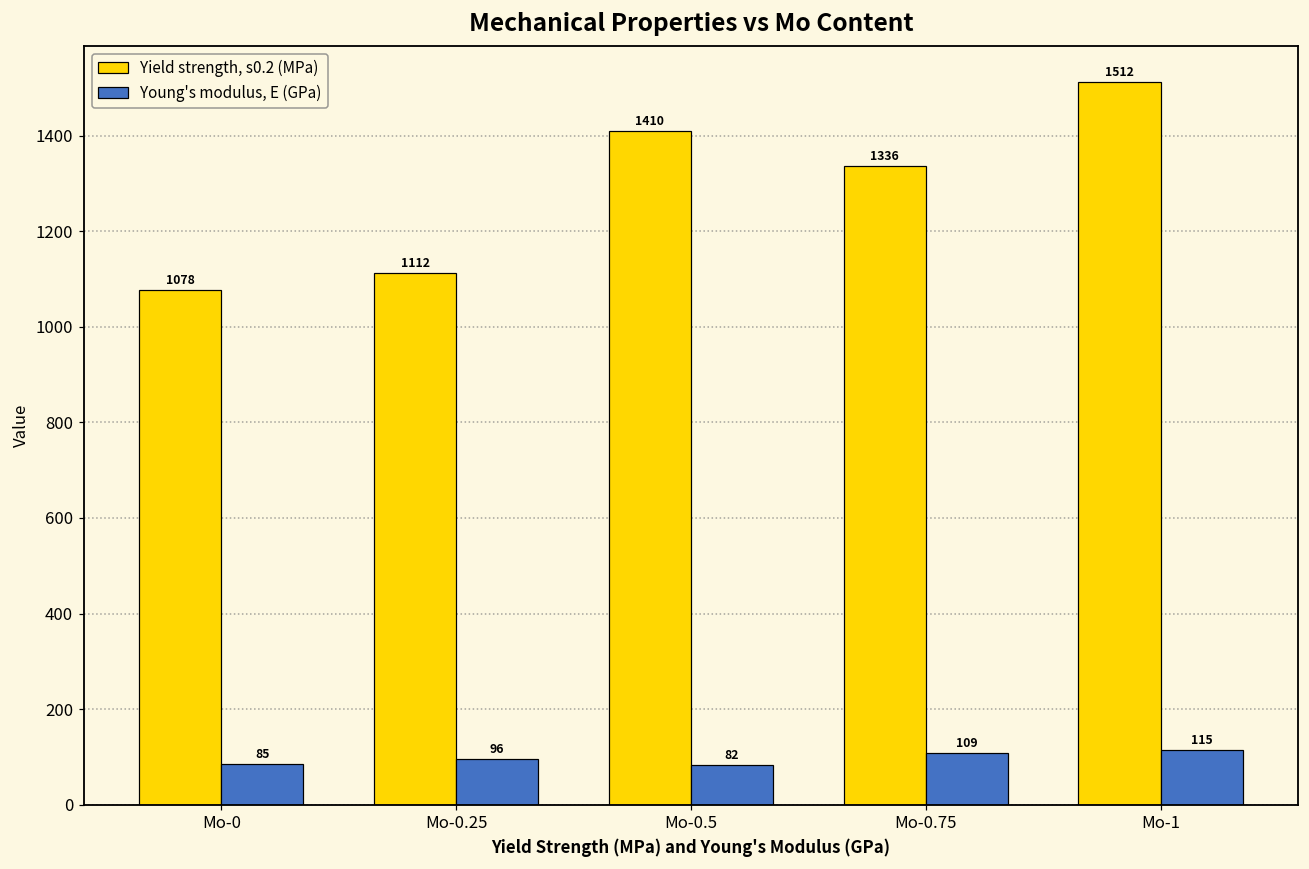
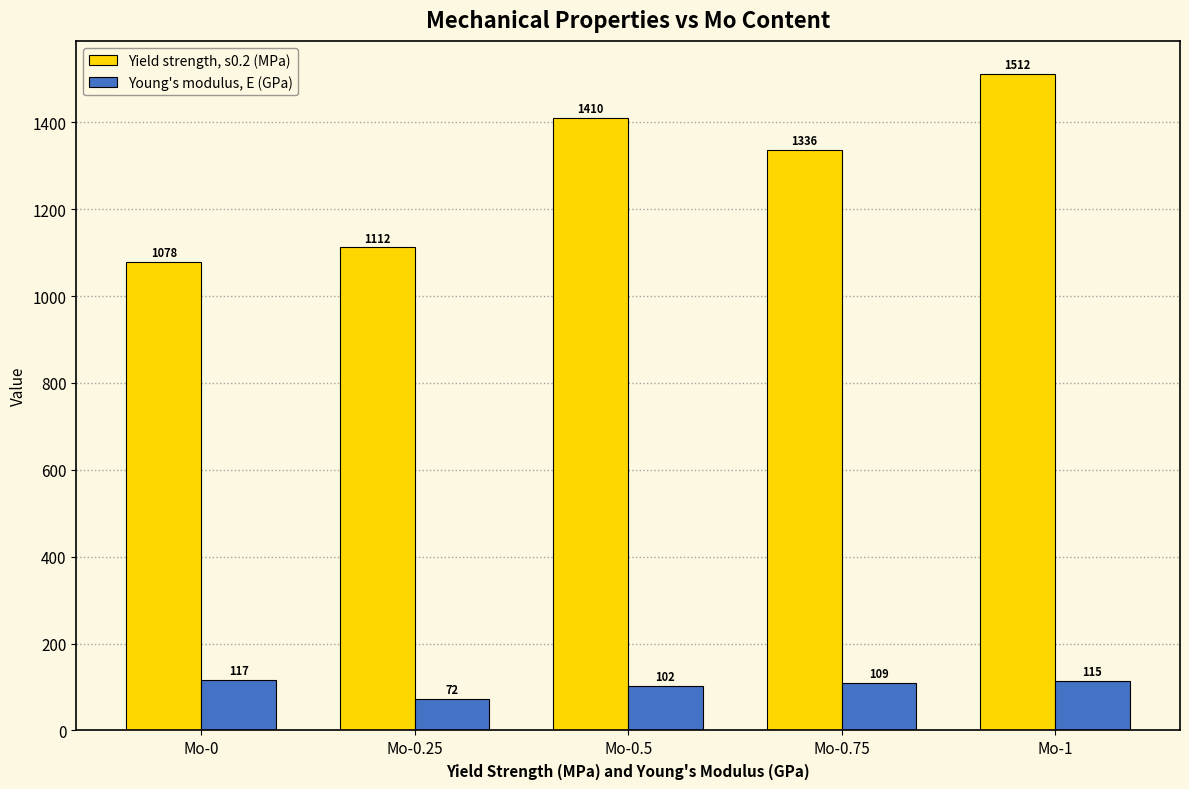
Young's modulus, E (GPa), Mo-0: 85 -> 117
Young's modulus, E (GPa), Mo-0.25: 96 -> 72
Young's modulus, E (GPa), Mo-0.5: 82 -> 102
